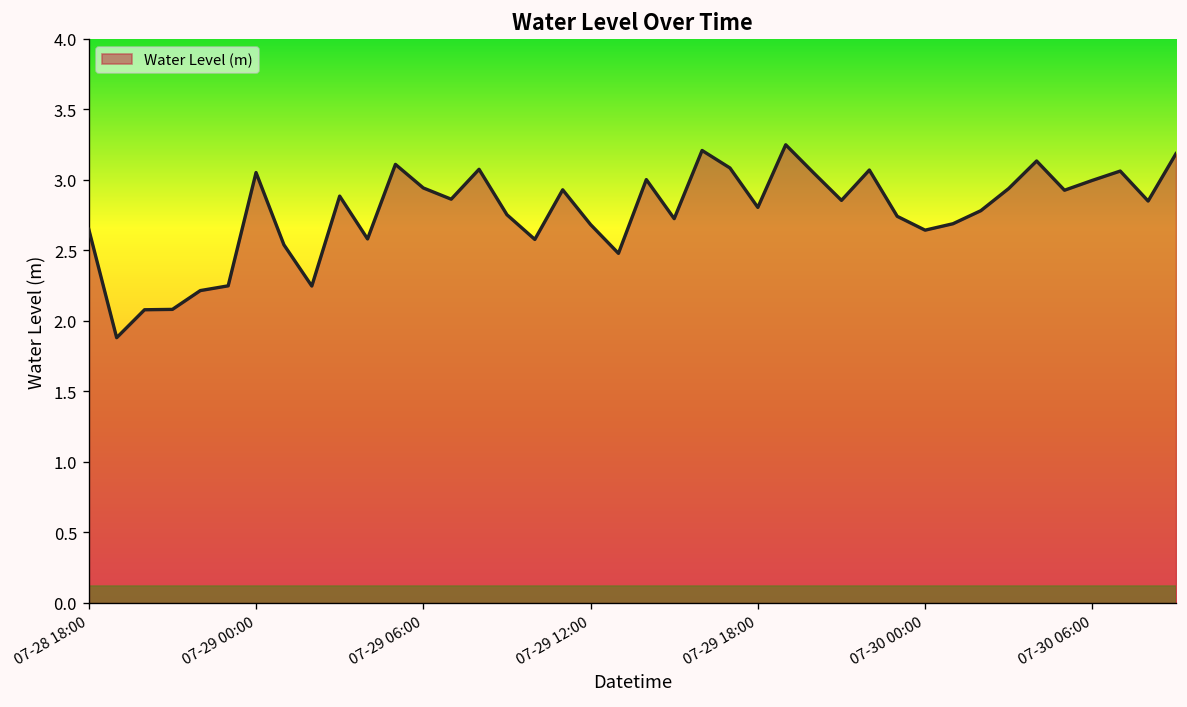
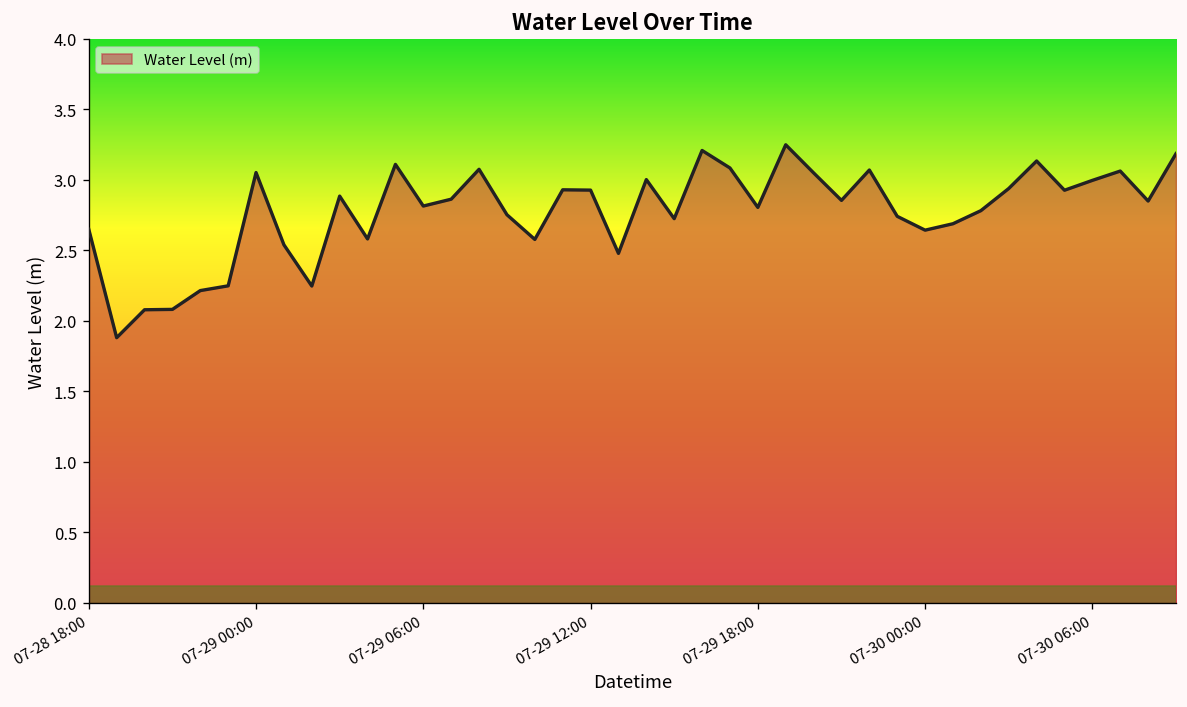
07-29 06:00: 2.94 -> 2.82
07-29 12:00: 2.68 -> 2.93
